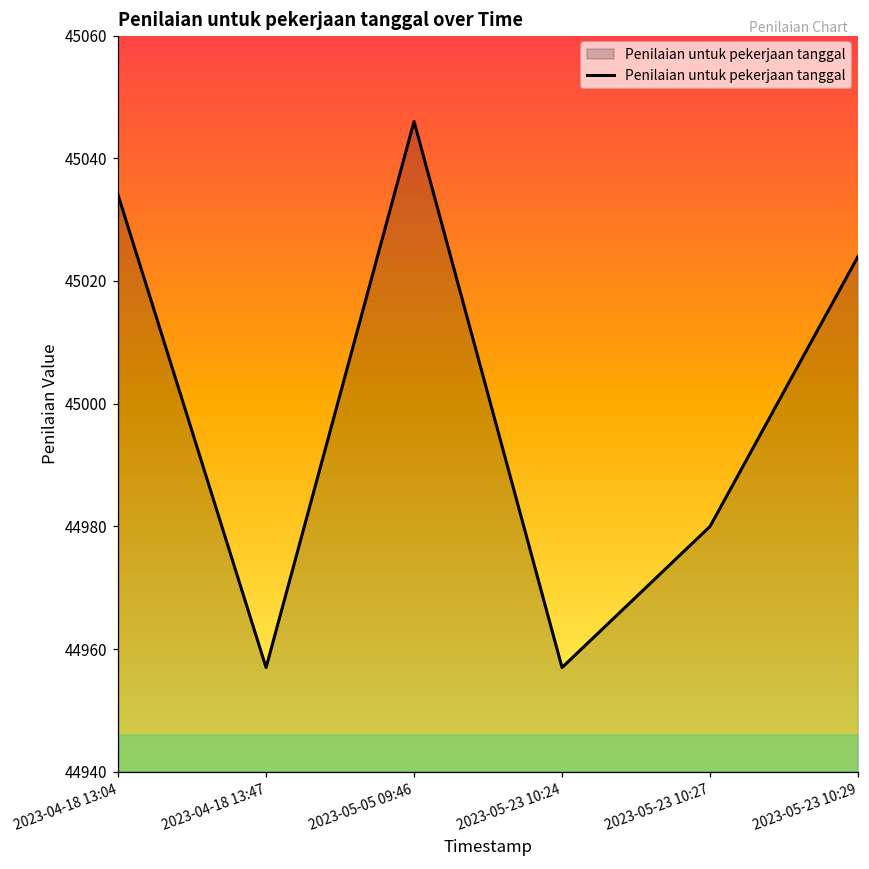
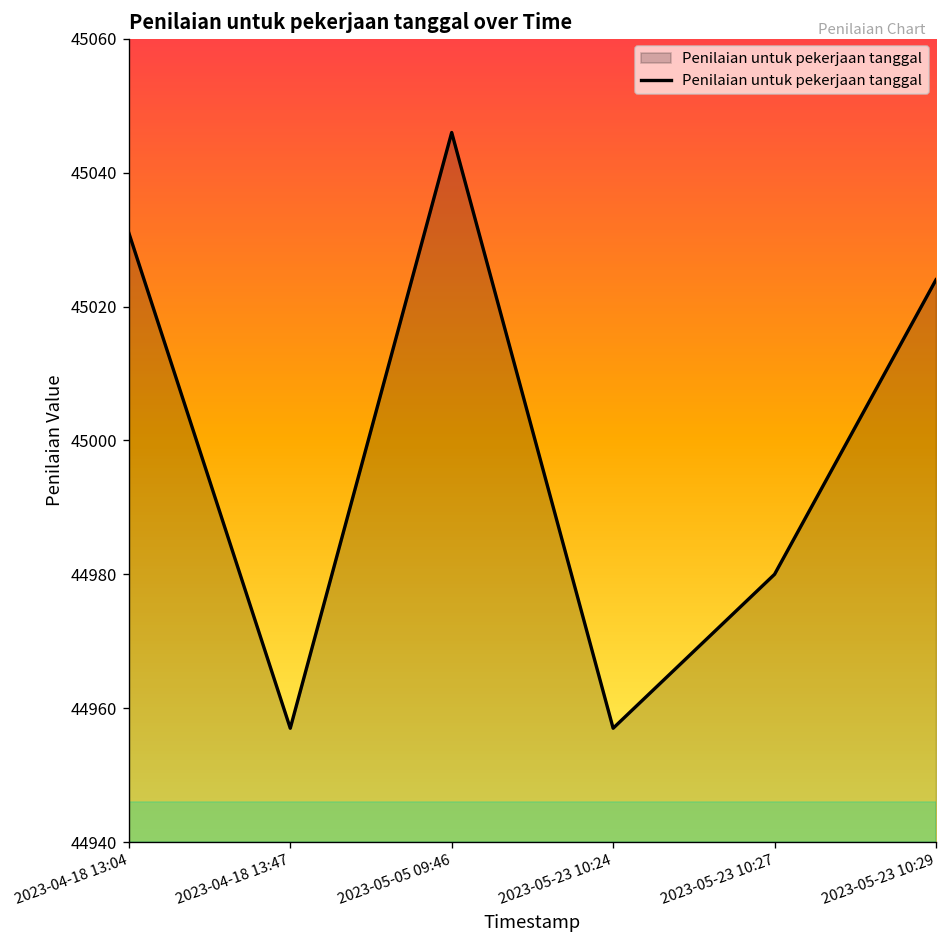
2023-04-18 13:04: 45034 -> 45031
